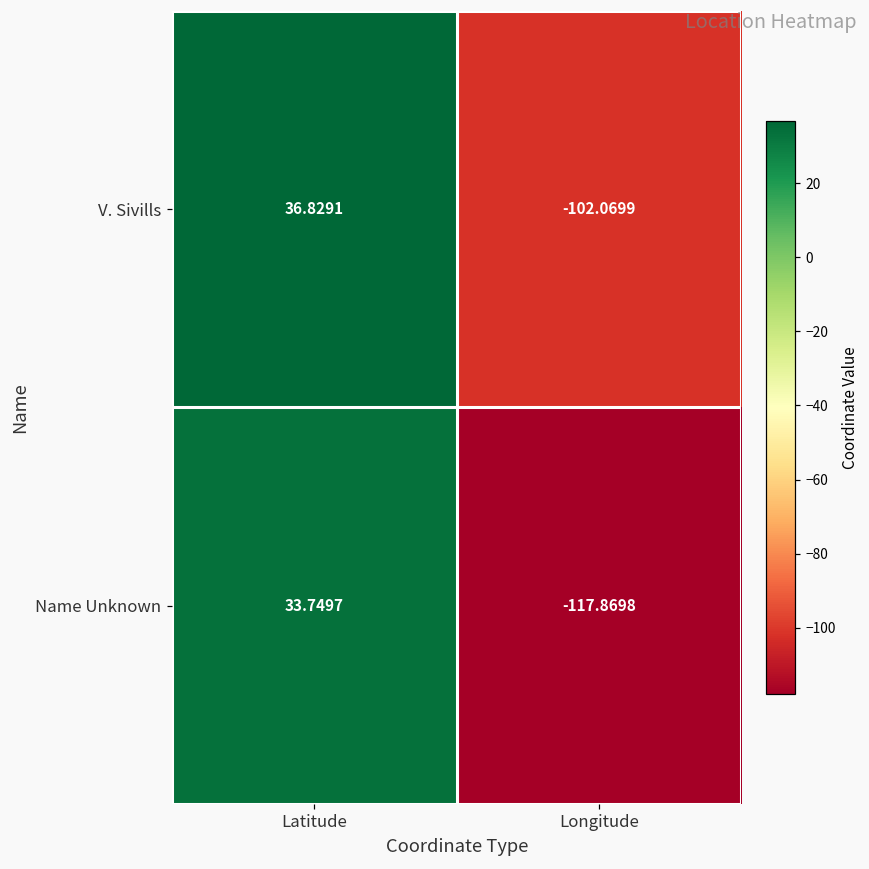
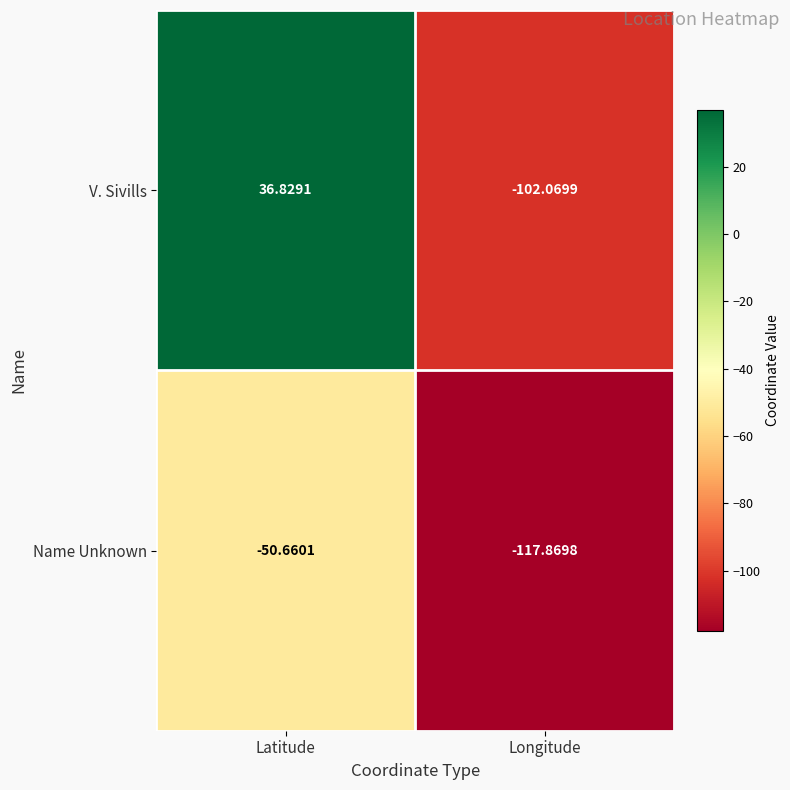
Name Unknown, Latitude: 33.7497 -> -50.6601
